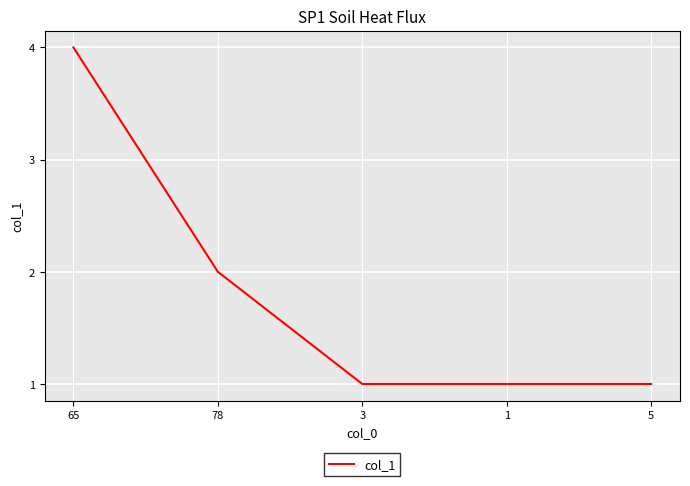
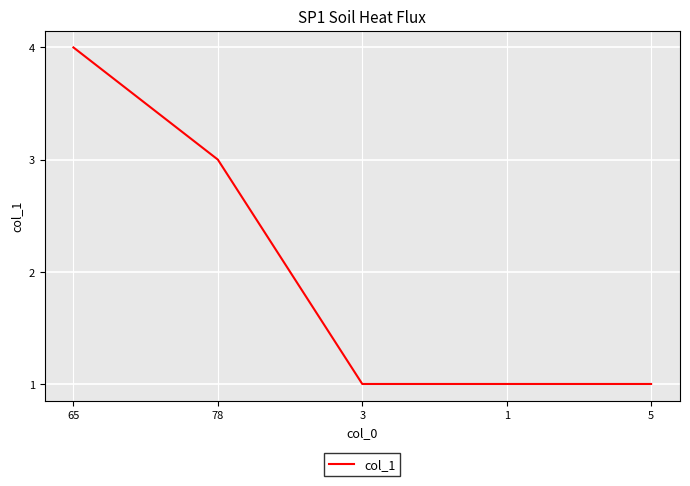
78: 2 -> 3
